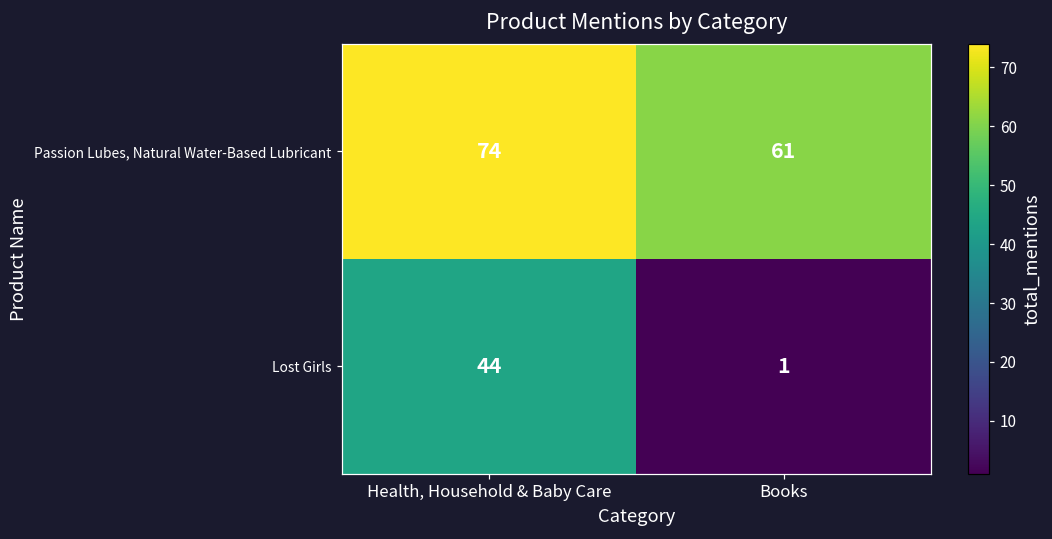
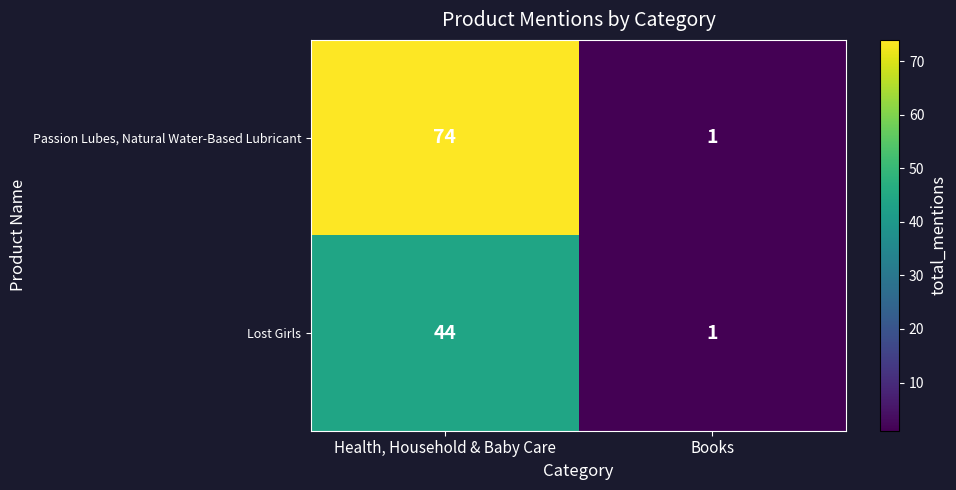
Passion Lubes, Natural Water-Based Lubricant, Books: 61 -> 1
